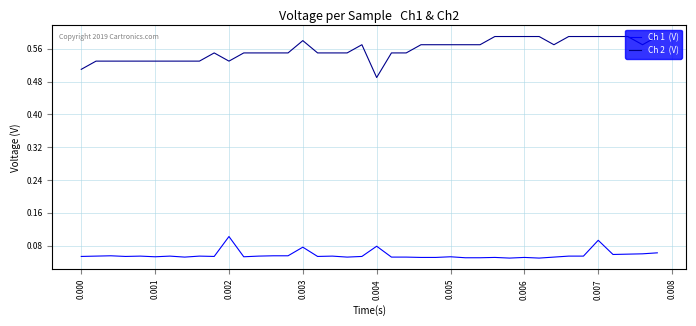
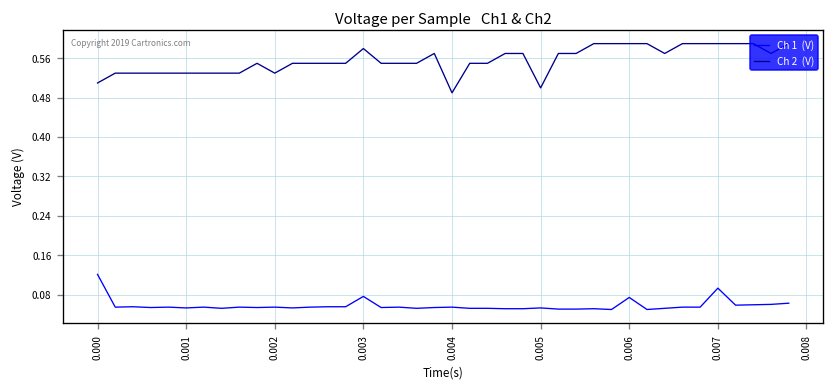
Ch 1 (V), 0.000: 0.05 -> 0.12
Ch 1 (V), 0.002: 0.10 -> 0.05
Ch 1 (V), 0.004: 0.08 -> 0.05
Ch 2 (V), 0.005: 0.57 -> 0.50
Ch 1 (V), 0.006: 0.05 -> 0.07
